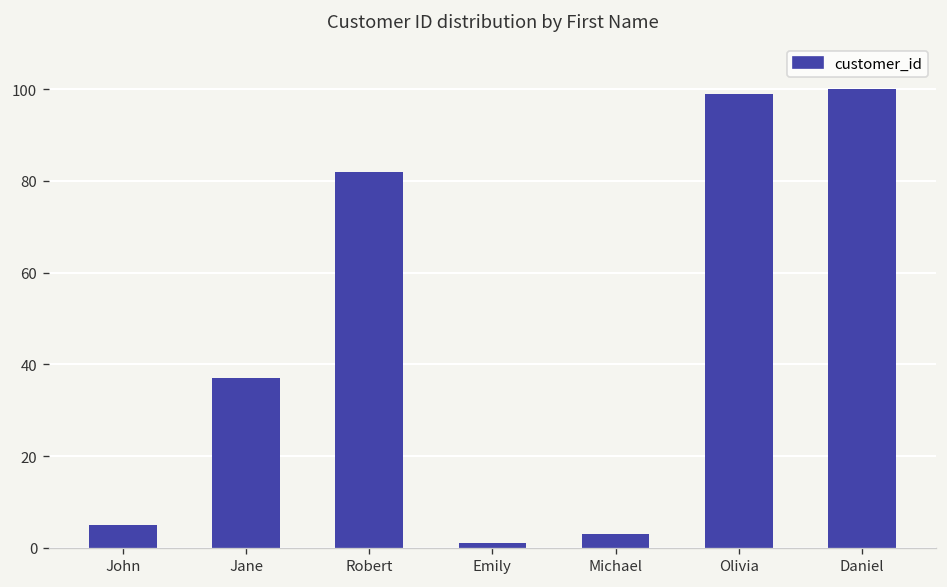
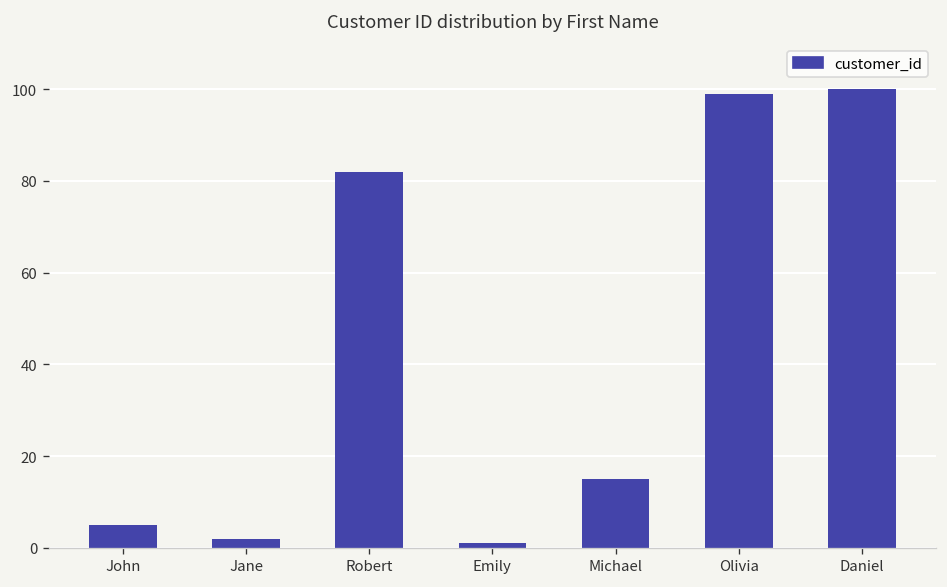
Jane: 37 -> 2
Michael: 3 -> 15
